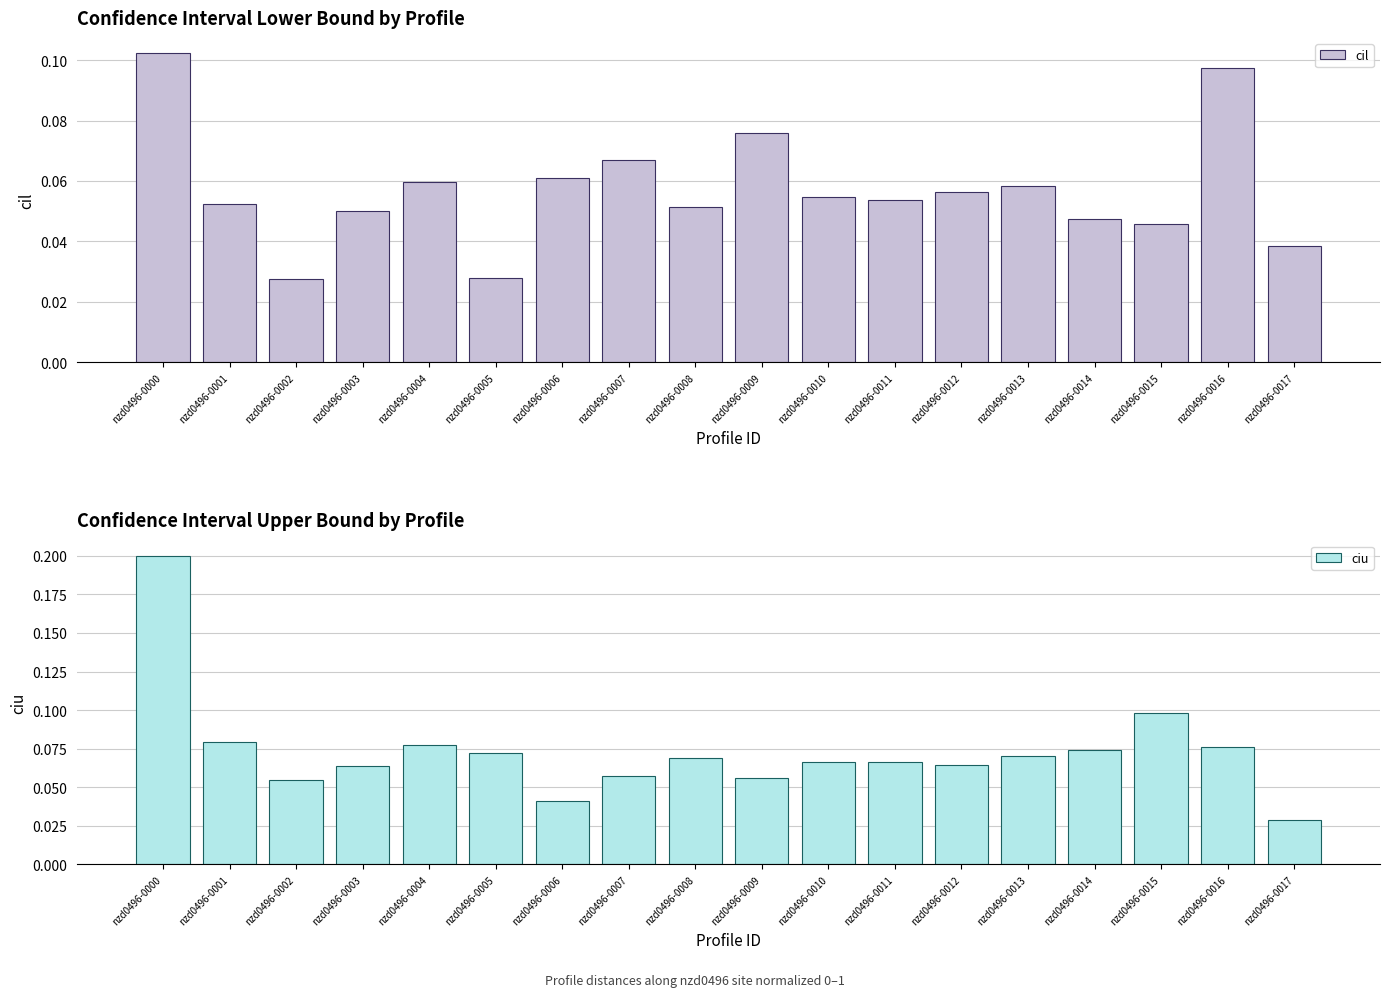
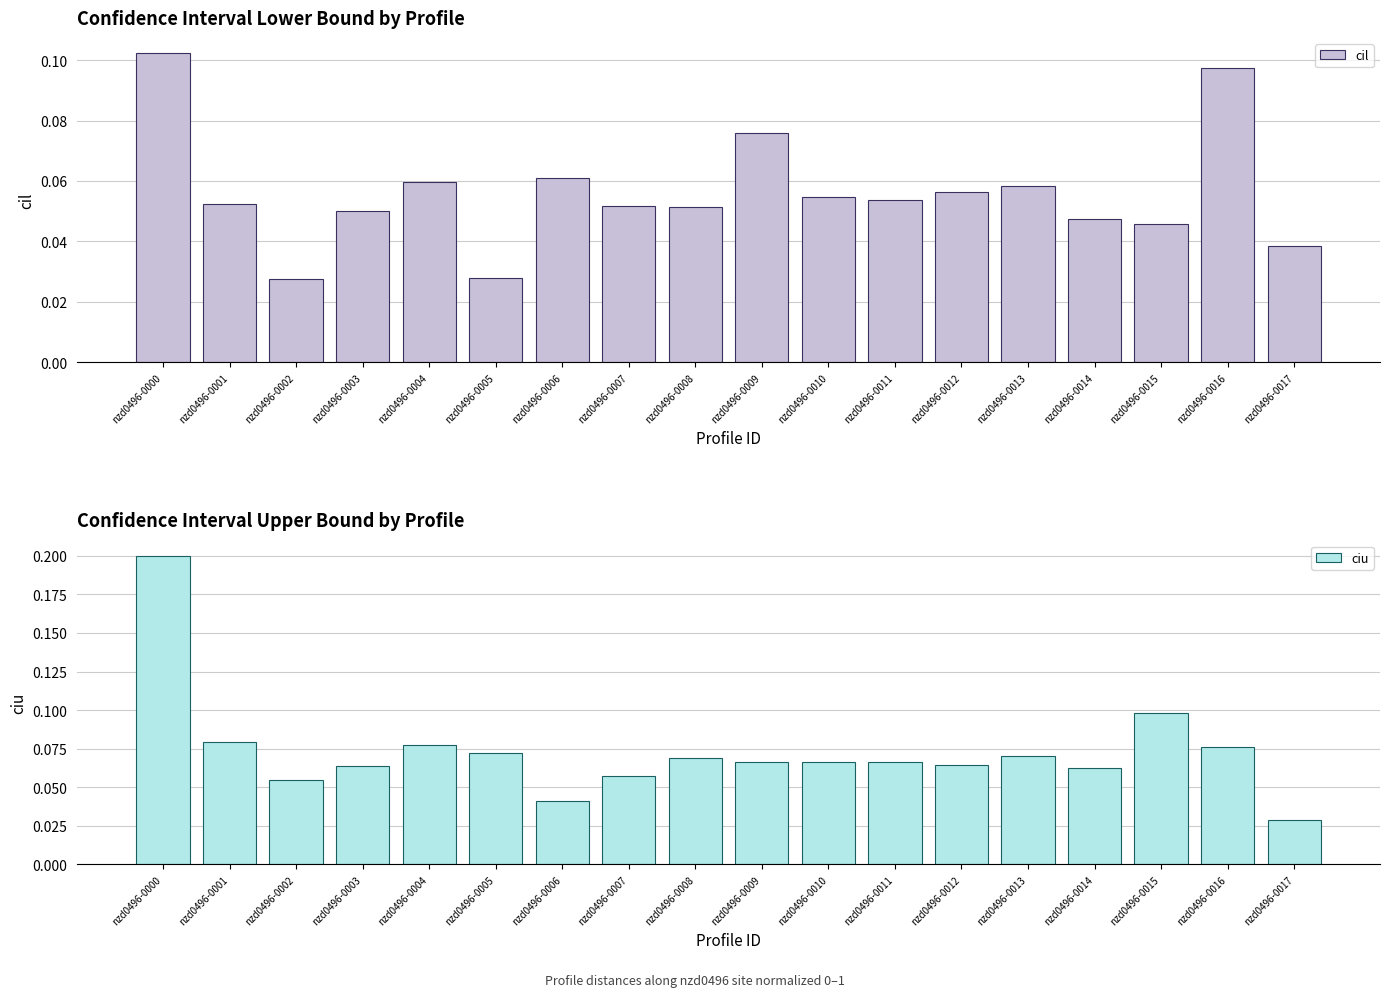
Confidence Interval Lower Bound by Profile, nzd0496-0007: 0.067 -> 0.052
Confidence Interval Upper Bound by Profile, nzd0496-0009: 0.056 -> 0.066
Confidence Interval Upper Bound by Profile, nzd0496-0014: 0.074 -> 0.062
